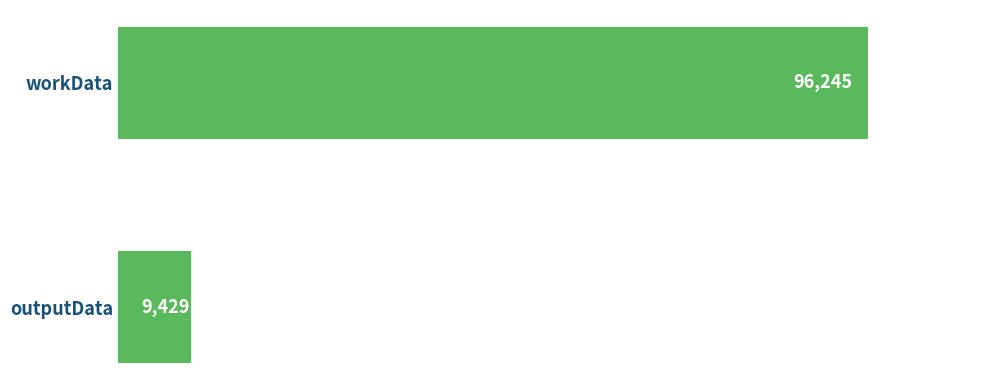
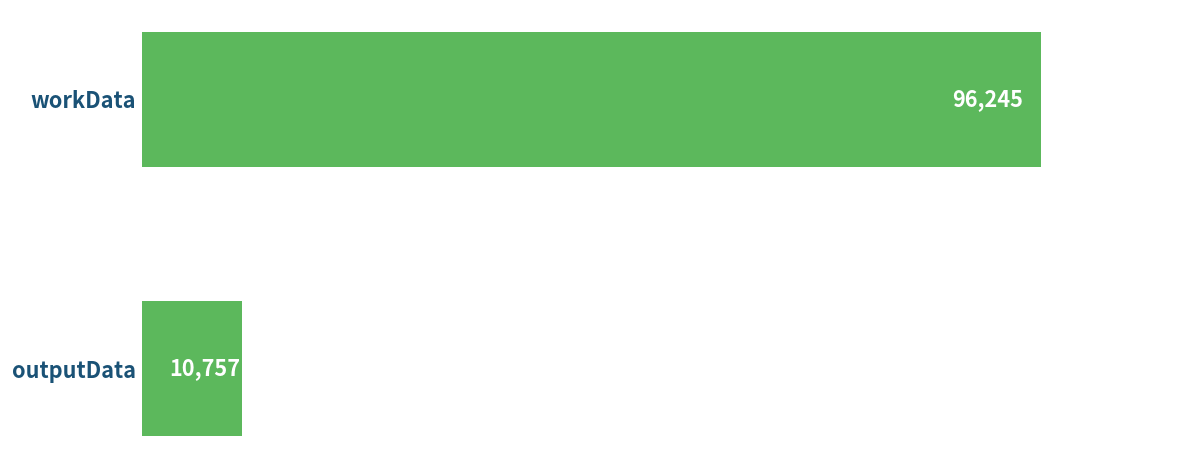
outputData: 9,429 -> 10,757
